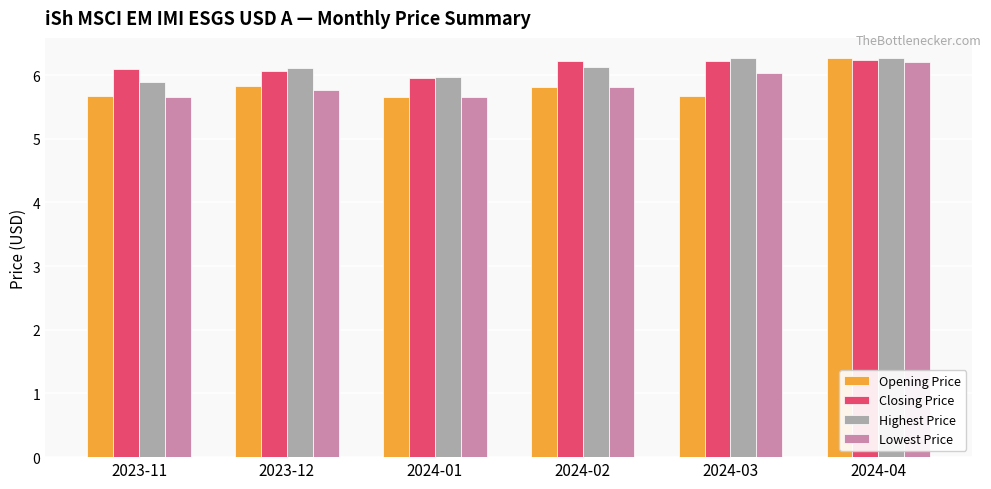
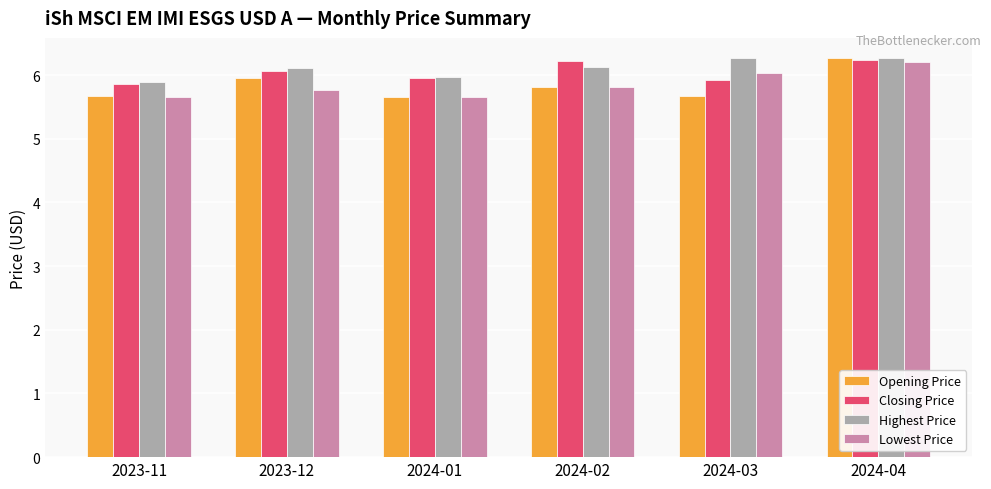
Closing Price, 2023-11: 6.1 -> 5.9
Opening Price, 2023-12: 5.8 -> 6.0
Closing Price, 2024-03: 6.2 -> 5.9
